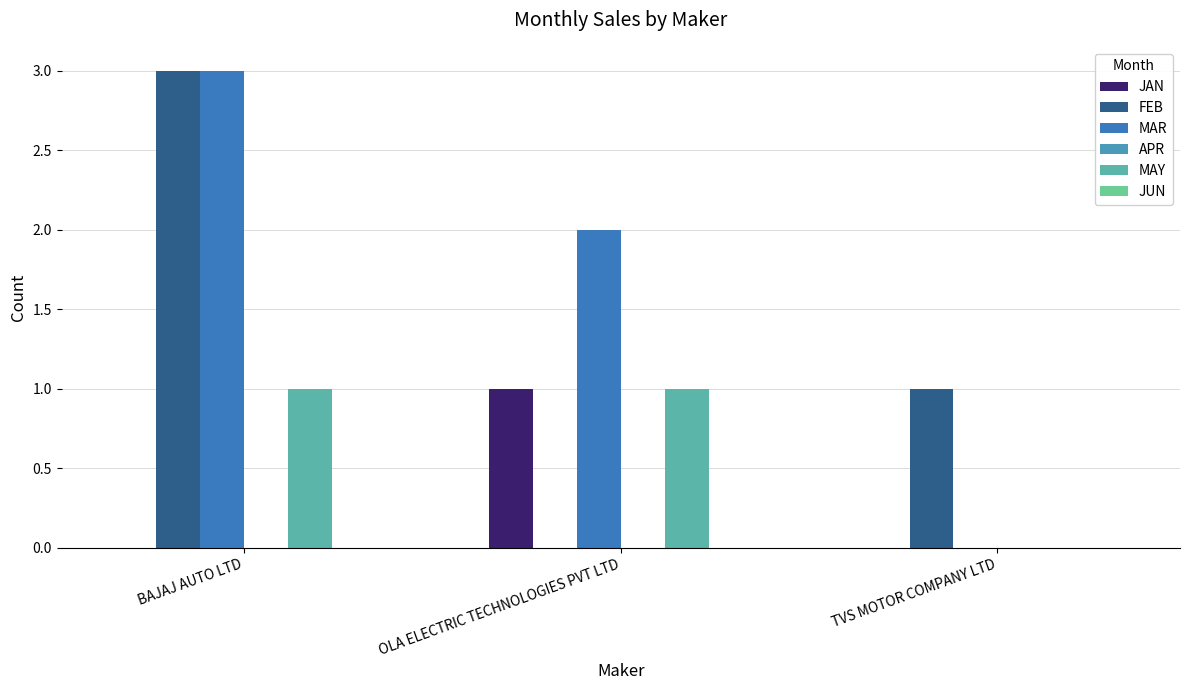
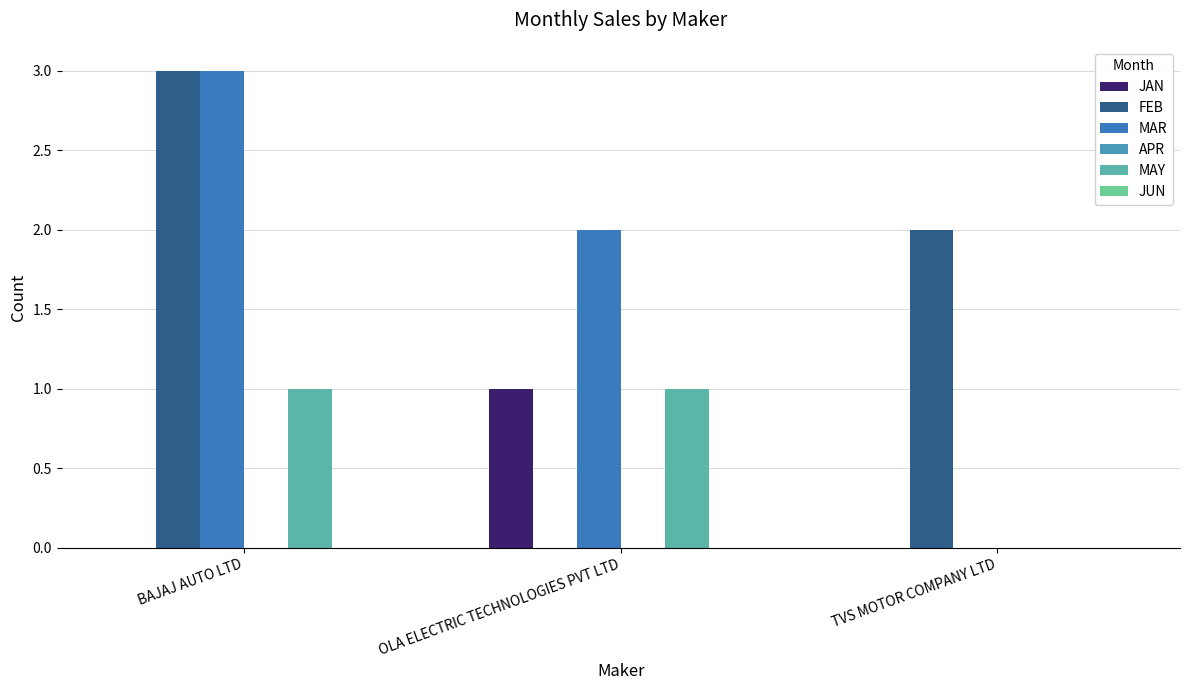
FEB, TVS MOTOR COMPANY LTD: 1 -> 2
